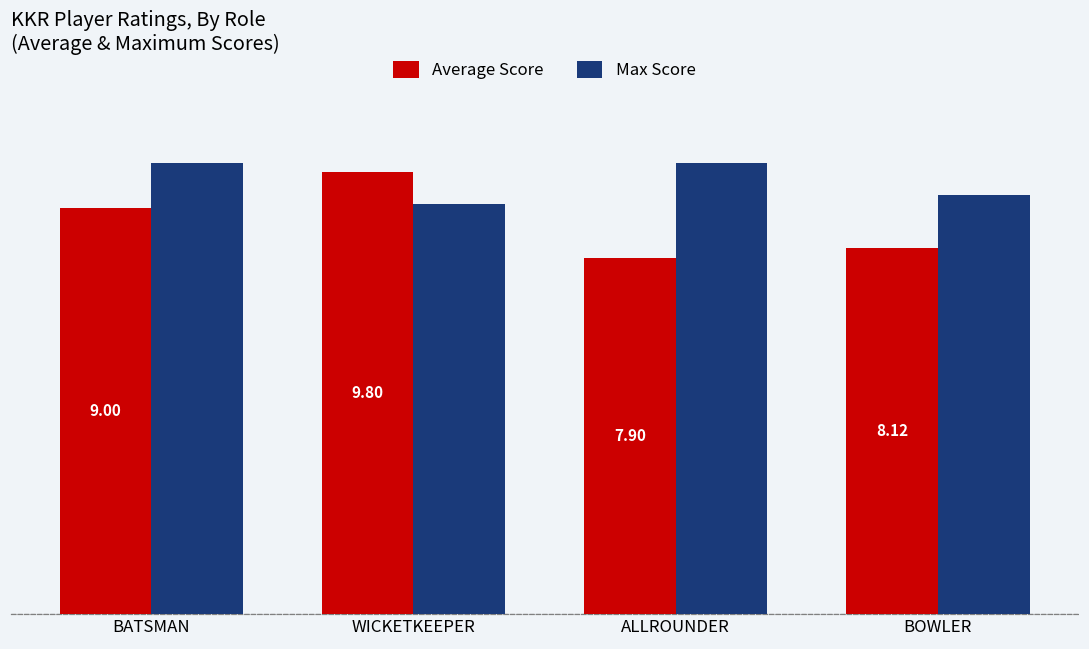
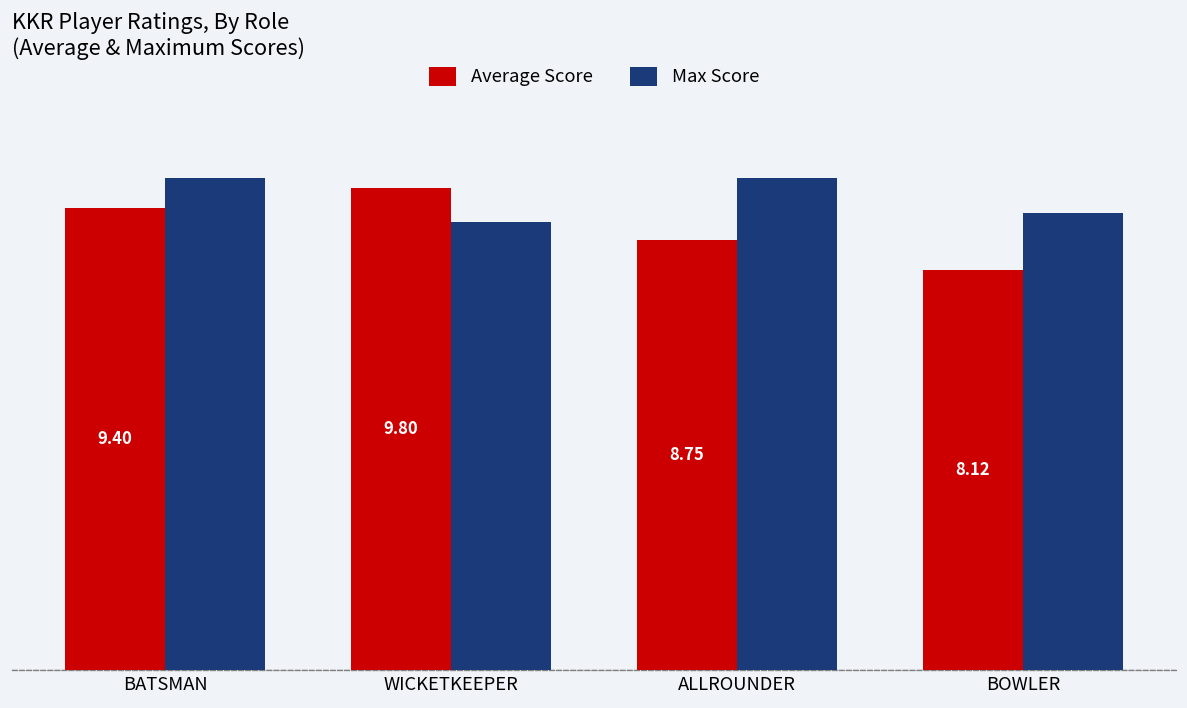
Average Score, BATSMAN: 9.00 -> 9.40
Average Score, ALLROUNDER: 7.90 -> 8.75
